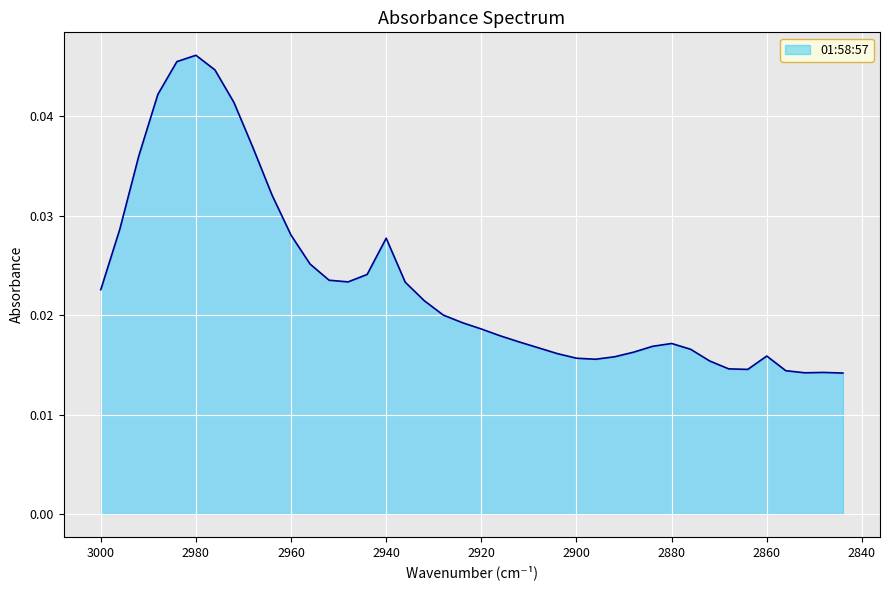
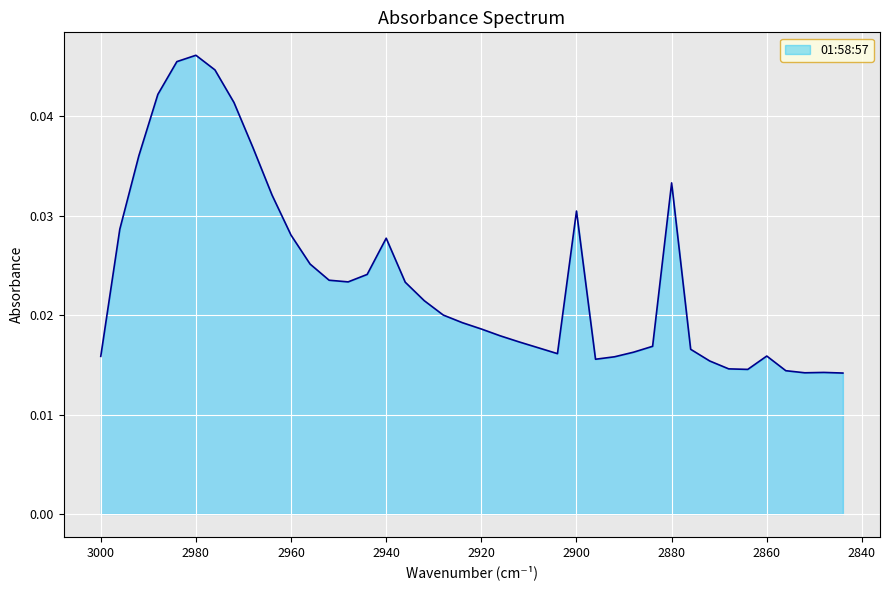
3000: 0.023 -> 0.016
2900: 0.016 -> 0.030
2880: 0.017 -> 0.033
